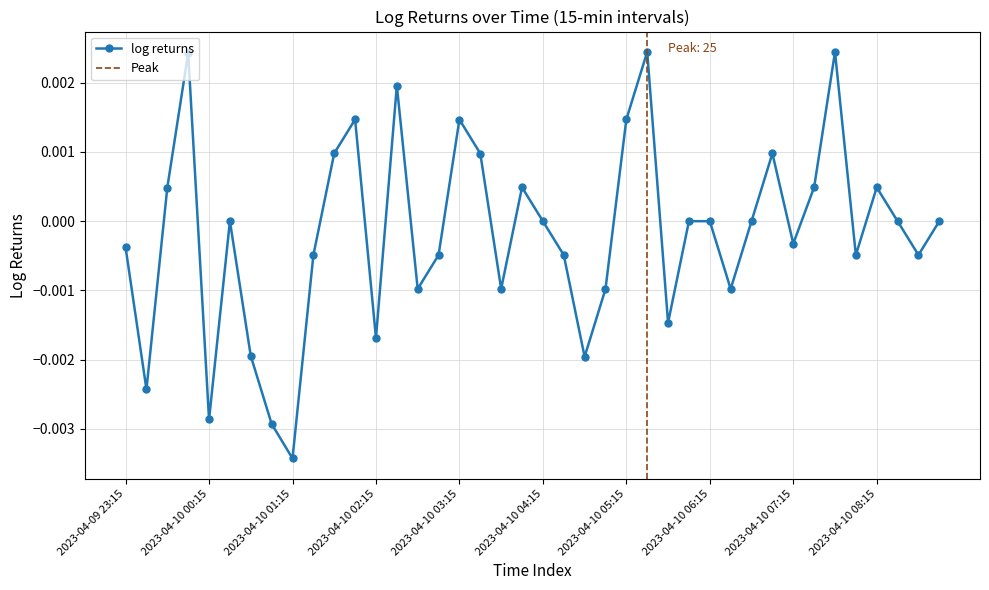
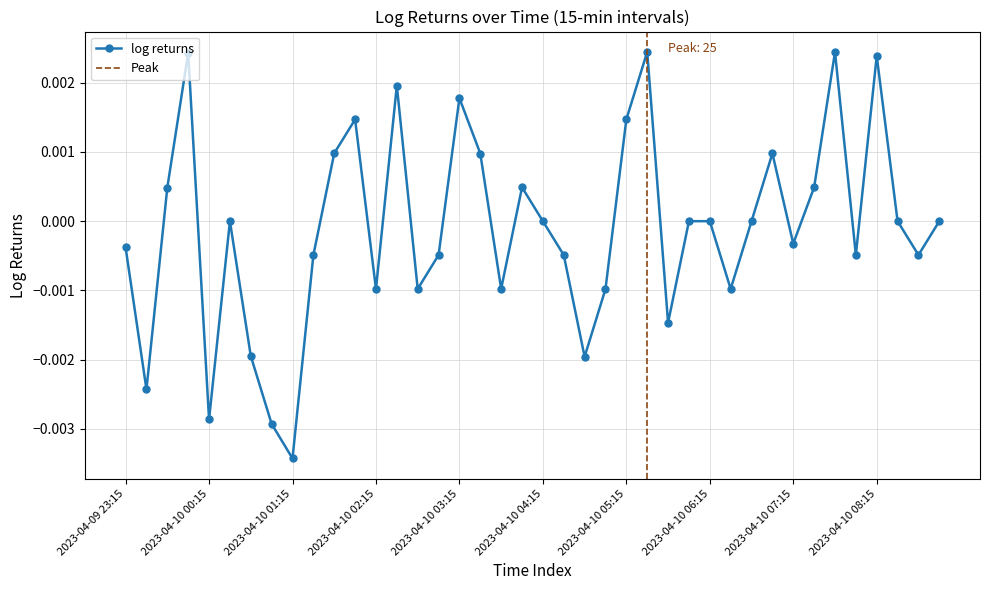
2023-04-10 02:15: -0.0017 -> -0.0010
2023-04-10 03:15: 0.0015 -> 0.0018
2023-04-10 08:15: 0.0005 -> 0.0024
